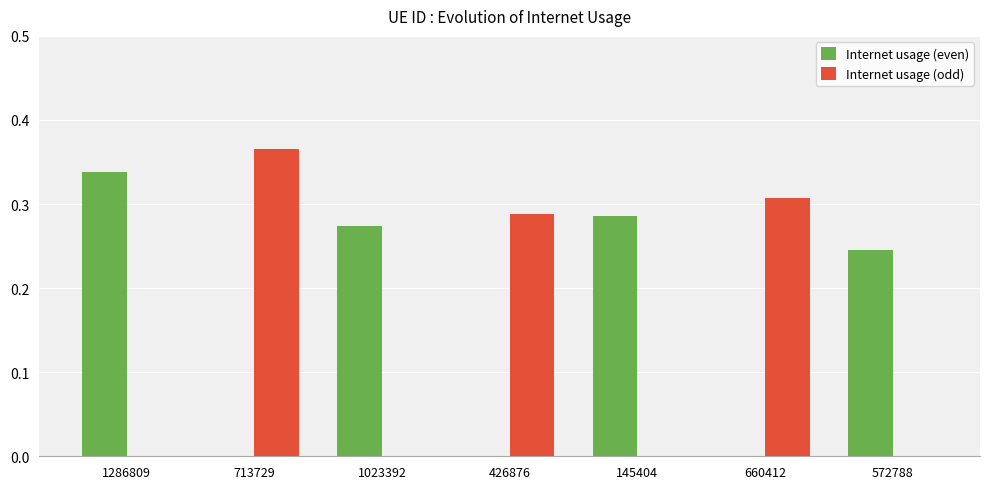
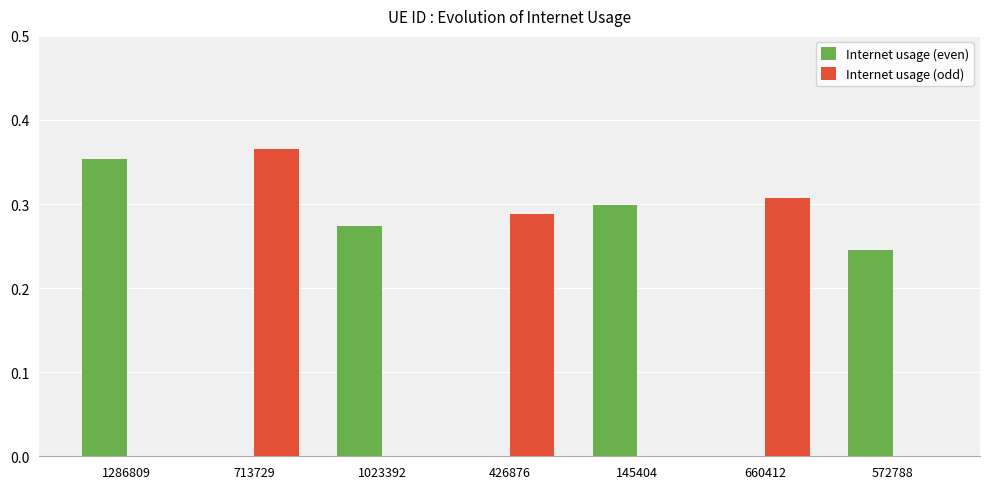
Internet usage (even), 1286809: 0.34 -> 0.35
Internet usage (even), 145404: 0.29 -> 0.30
